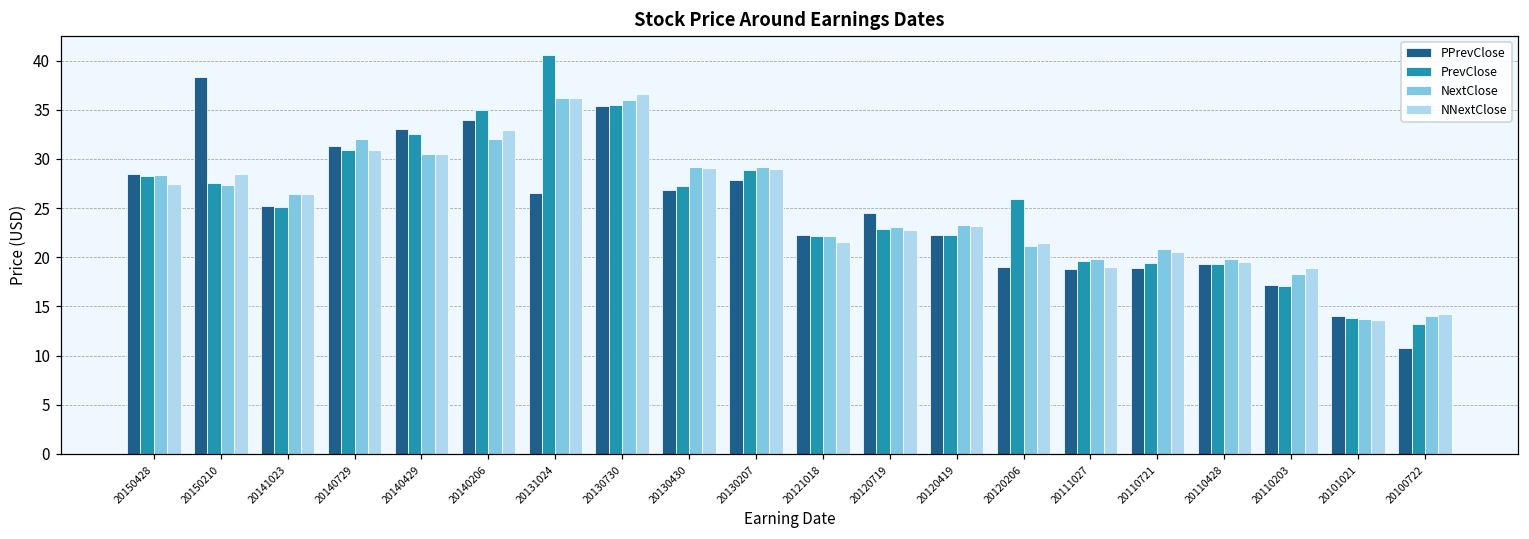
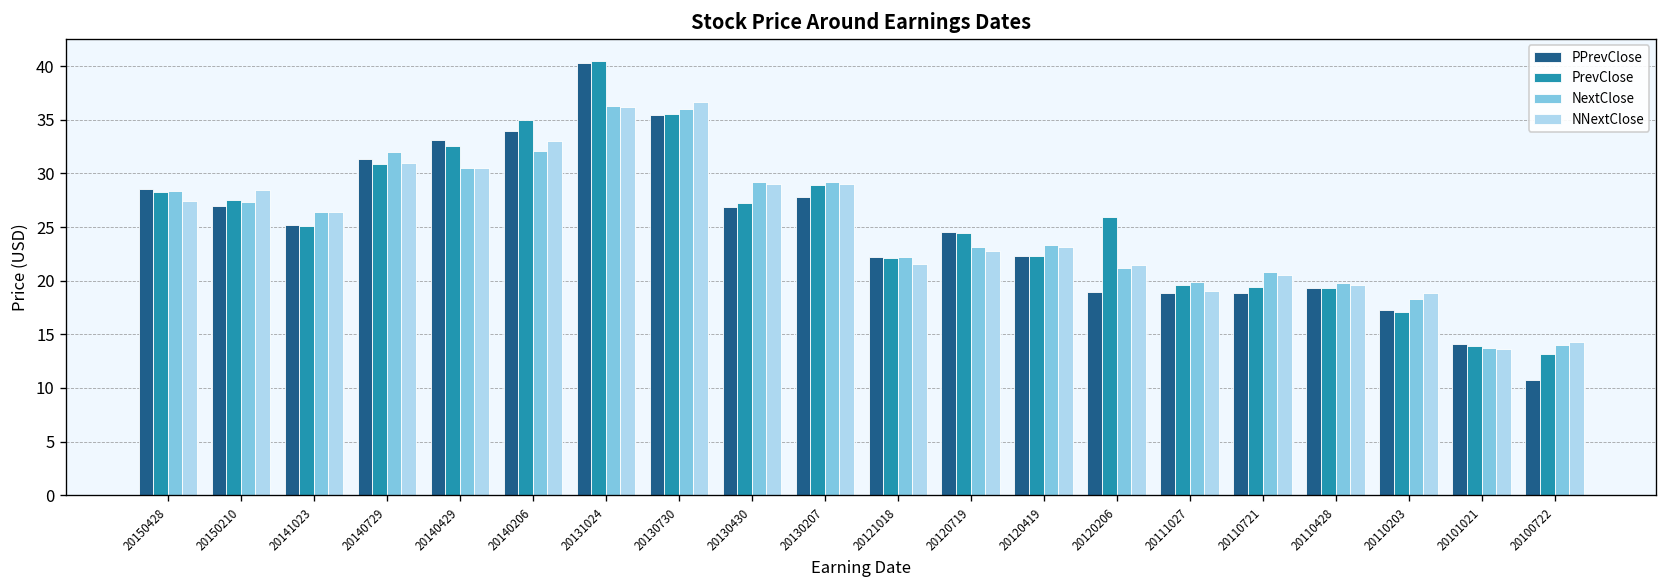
PPrevClose, 20150210: 38 -> 27
PPrevClose, 20131024: 27 -> 40
PrevClose, 20120719: 23 -> 24
